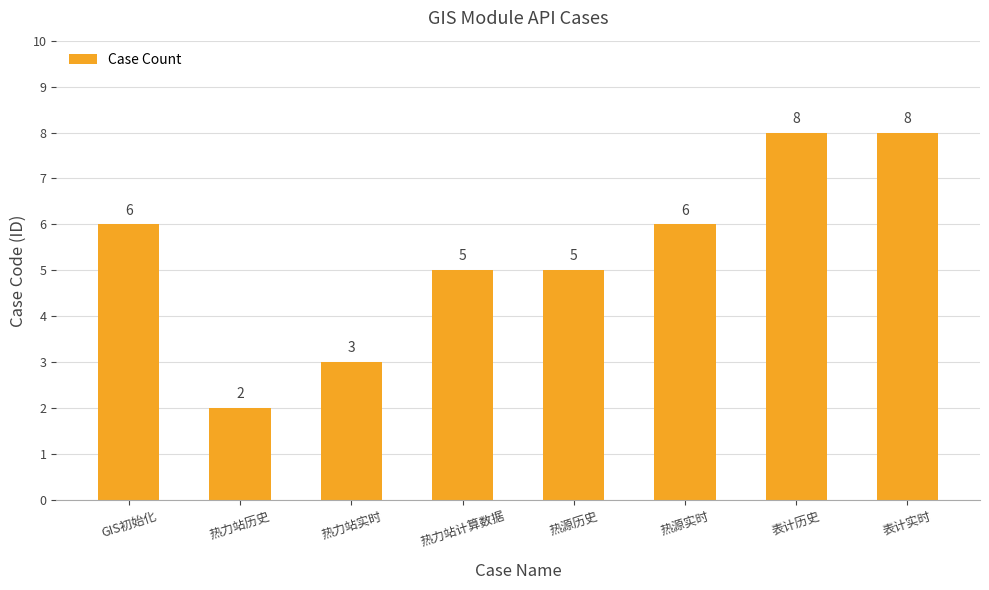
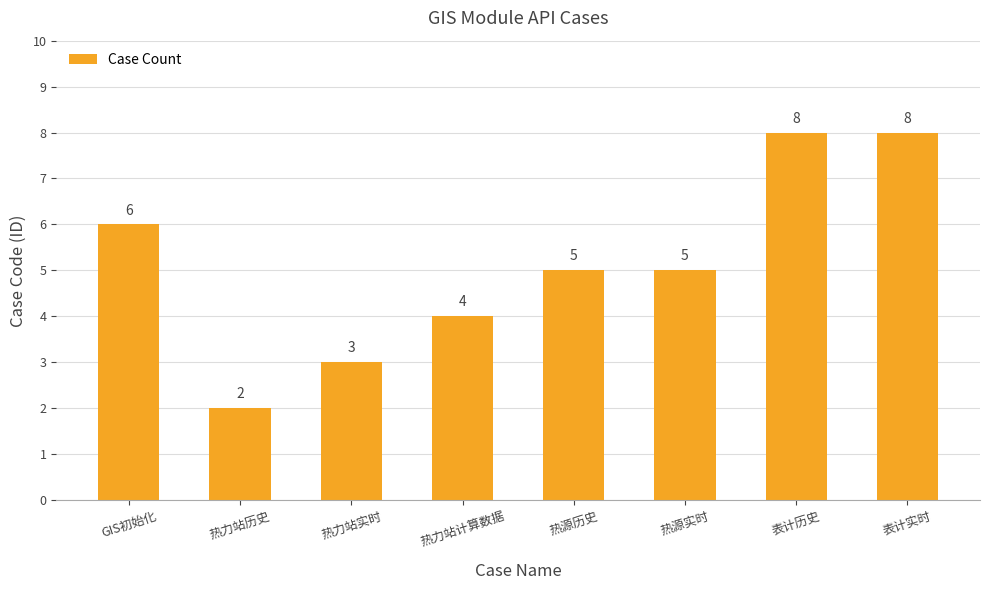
热力站计算数据: 5 -> 4
热源实时: 6 -> 5
